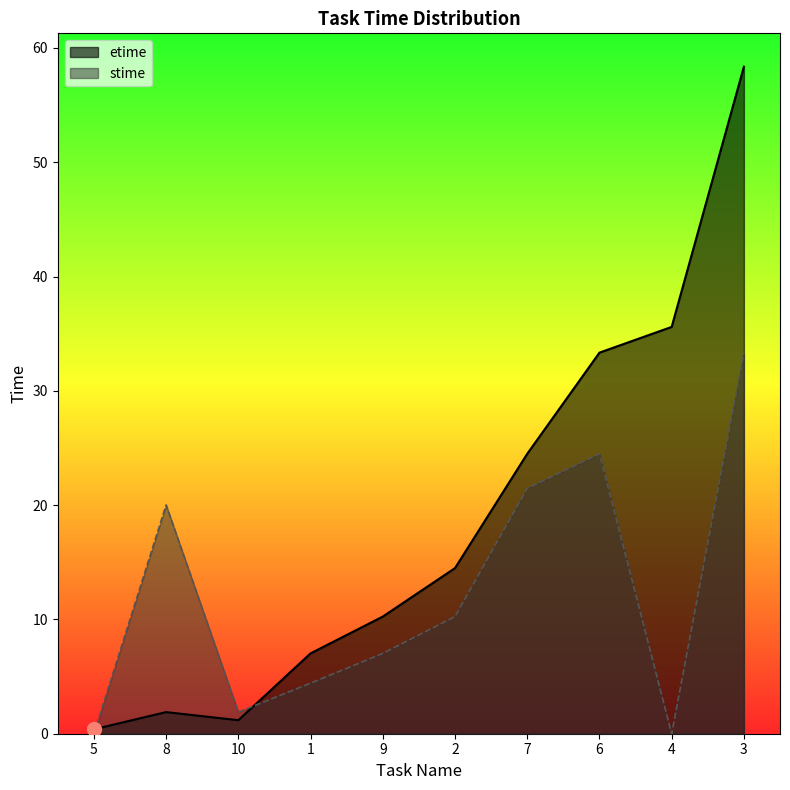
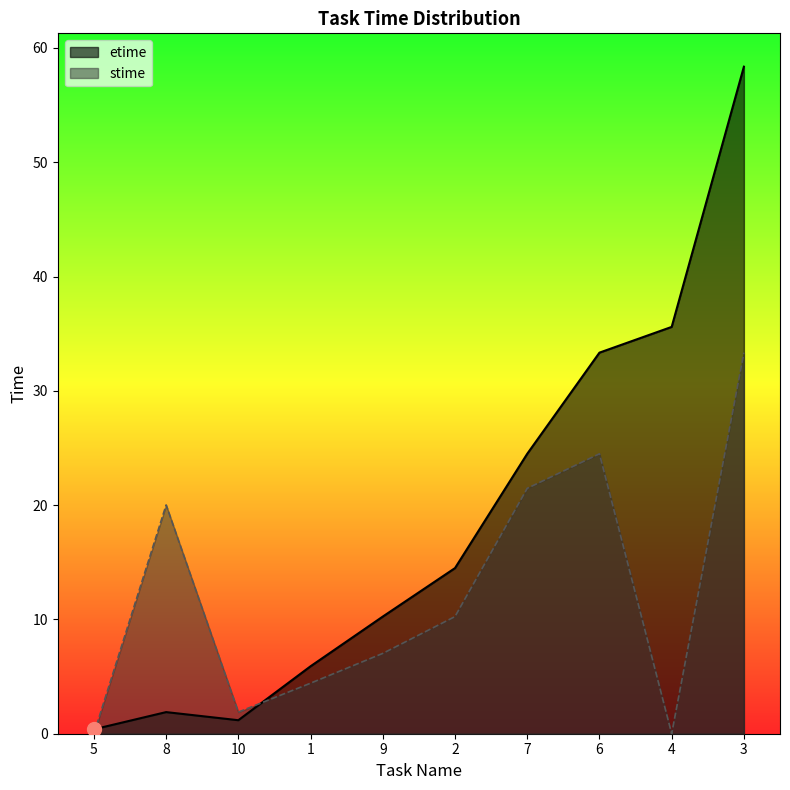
etime, 1: 7.0 -> 5.9
